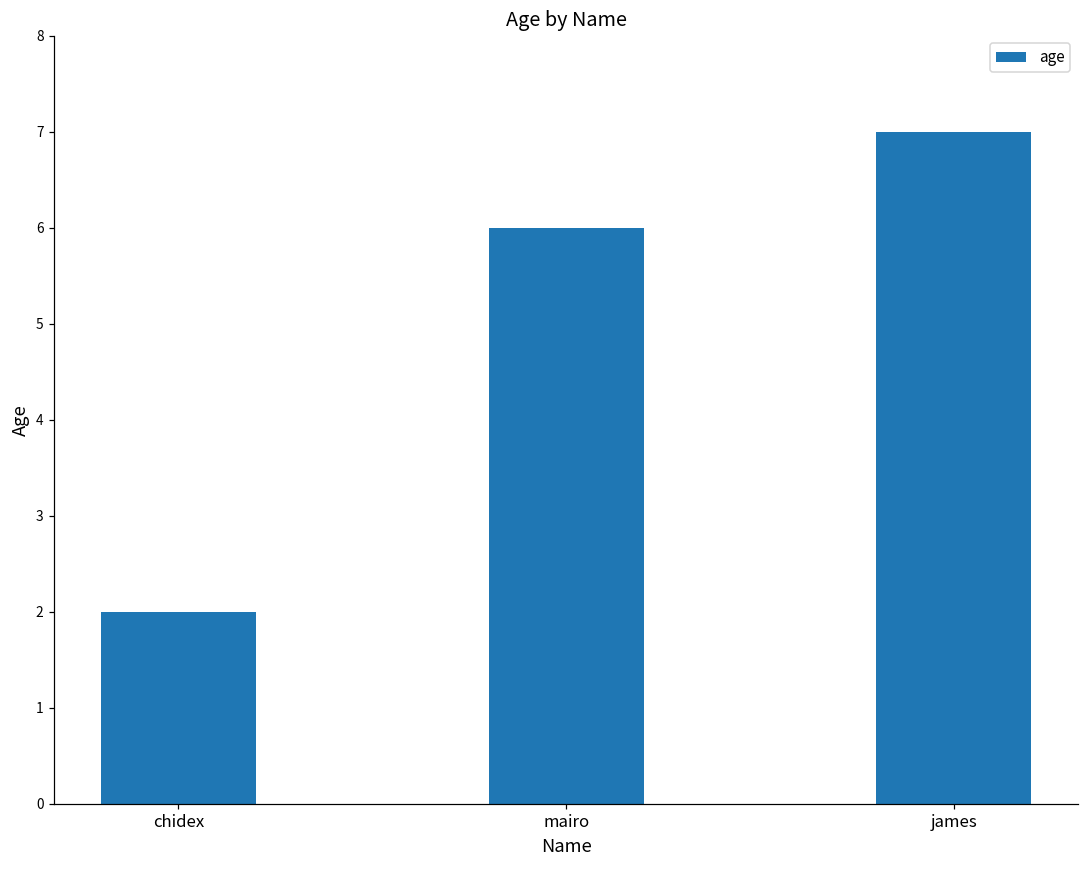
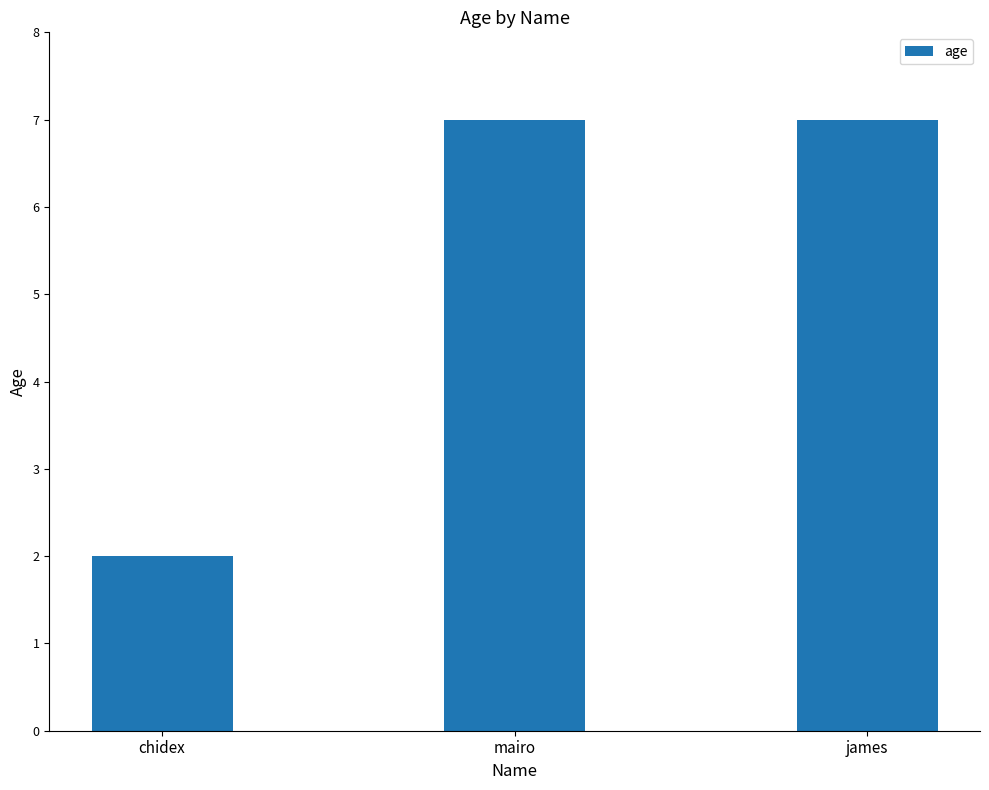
mairo: 6 -> 7
